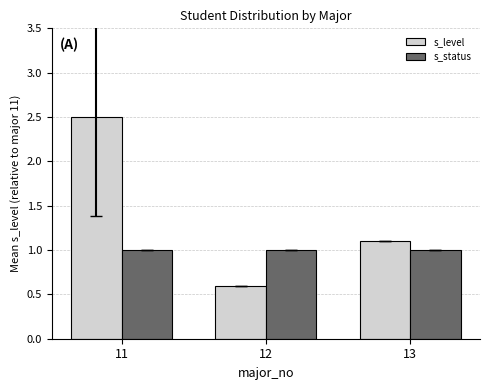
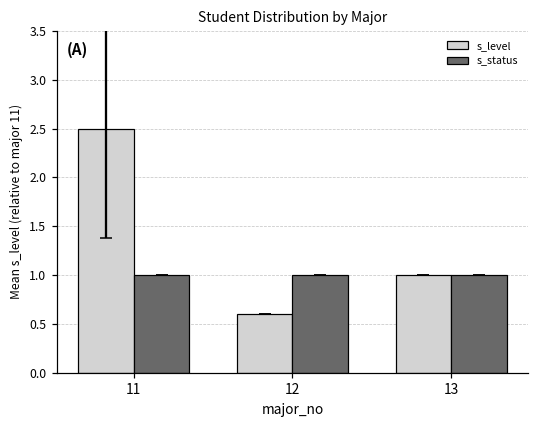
s_level, 13: 1.1 -> 1.0
